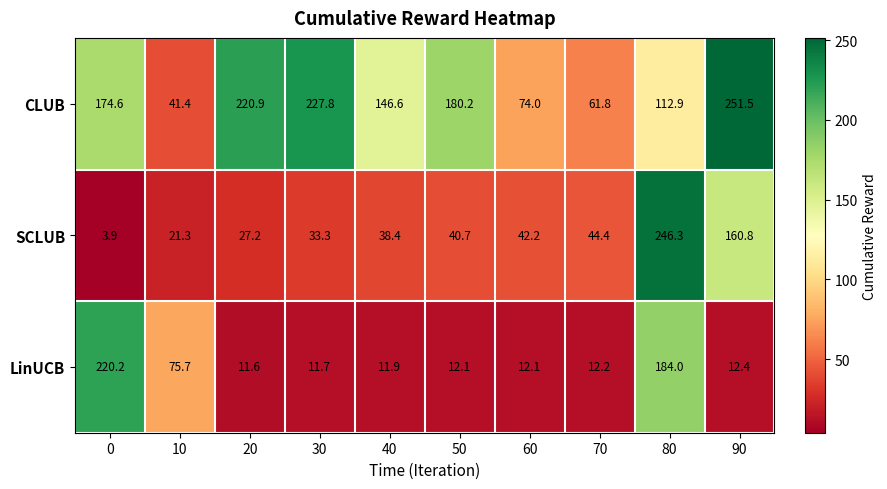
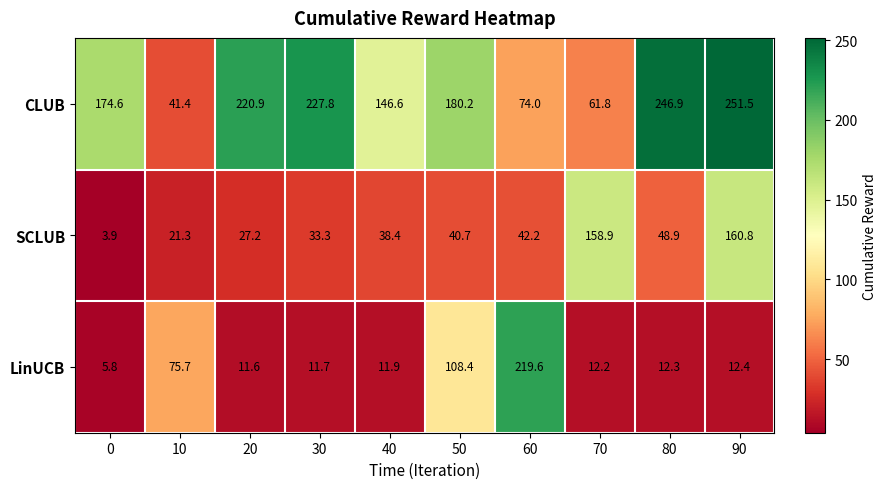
CLUB, 80: 112.9 -> 246.9
SCLUB, 70: 44.4 -> 158.9
SCLUB, 80: 246.3 -> 48.9
LinUCB, 0: 220.2 -> 5.8
LinUCB, 50: 12.1 -> 108.4
LinUCB, 60: 12.1 -> 219.6
LinUCB, 80: 184.0 -> 12.3
